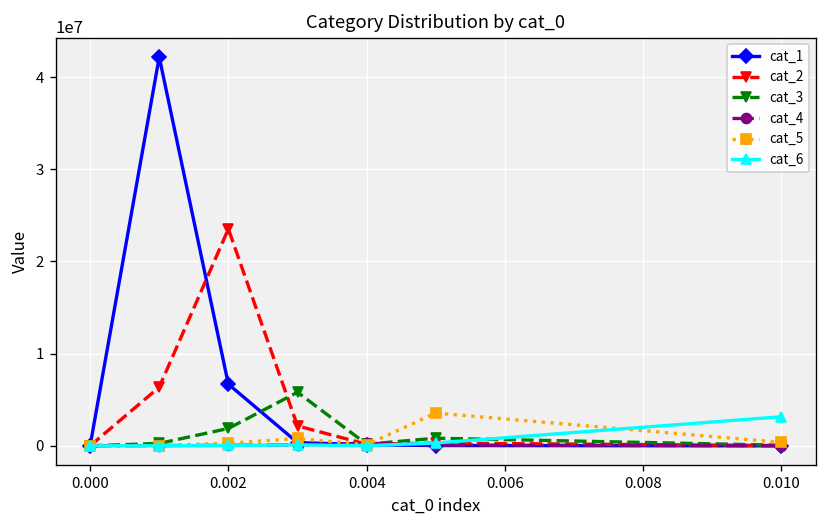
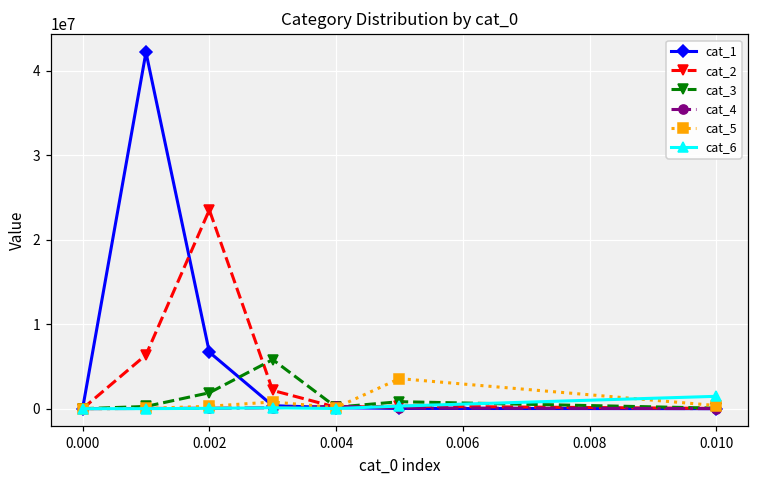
cat_6, 0.010: 3000000 -> 1000000
